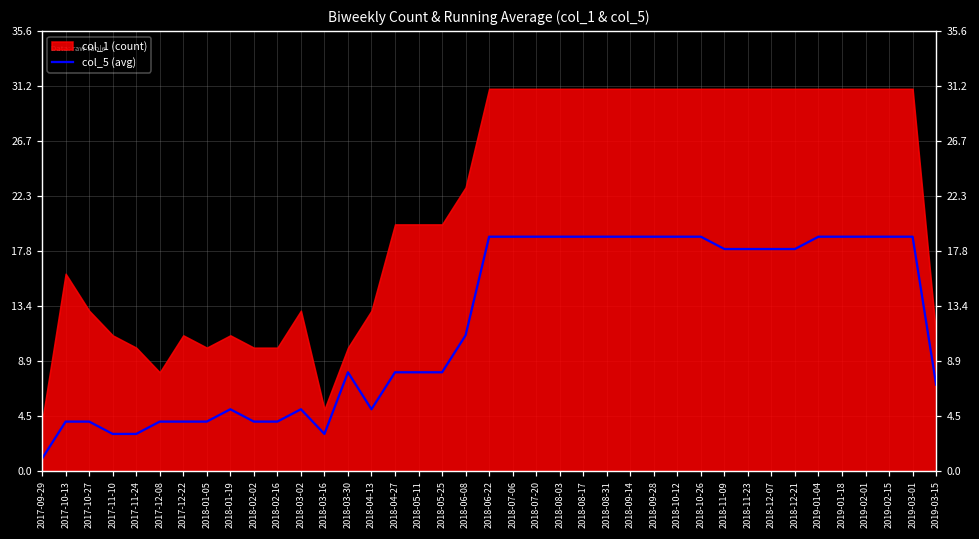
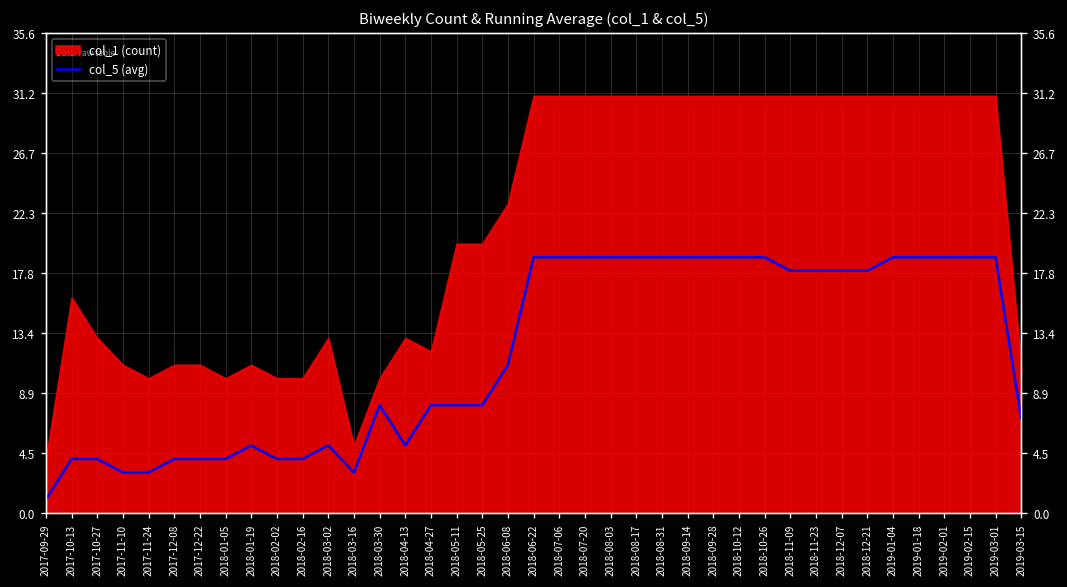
col_1 (count), 2017-12-08: 8 -> 11
col_1 (count), 2018-04-27: 20 -> 12
